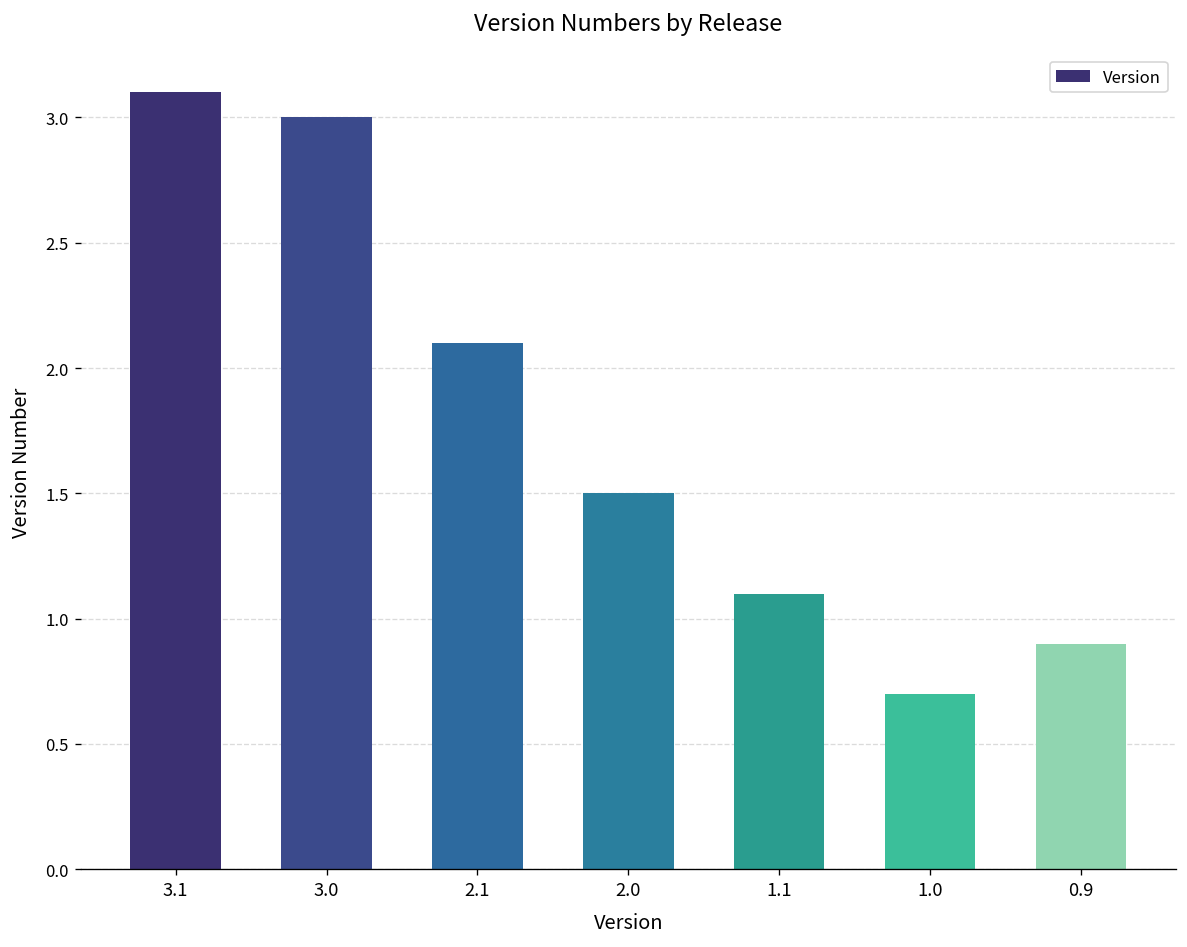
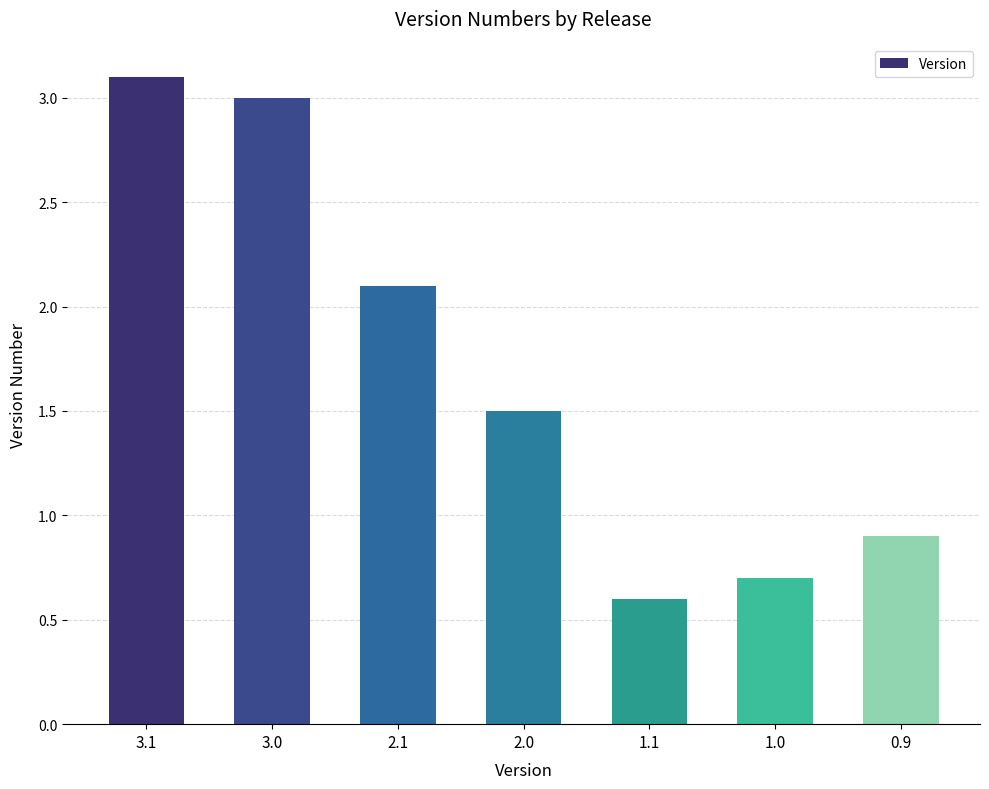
1.1: 1.1 -> 0.6
